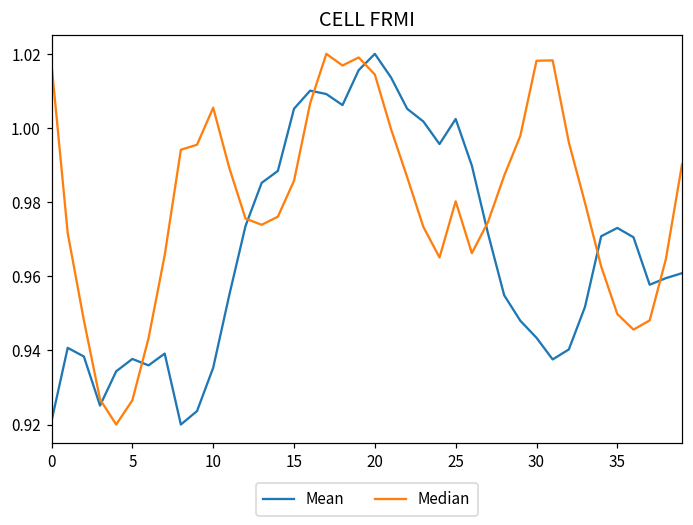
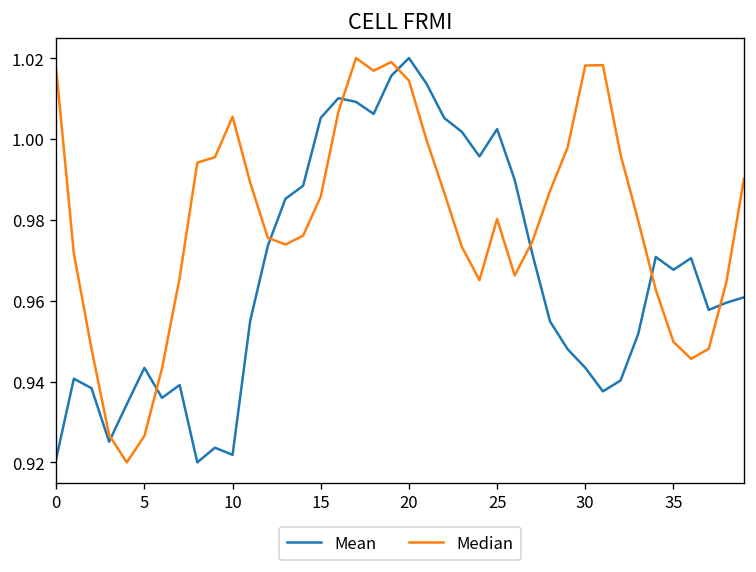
Mean, 5: 0.938 -> 0.943
Mean, 10: 0.935 -> 0.922
Mean, 35: 0.973 -> 0.968
